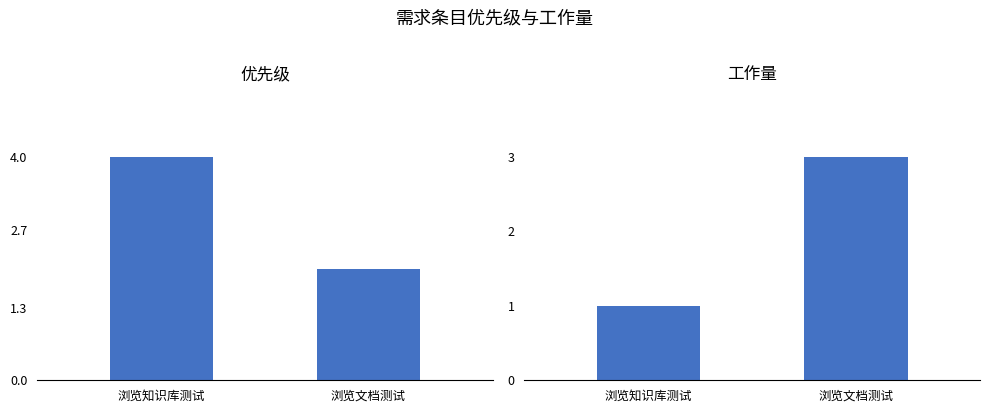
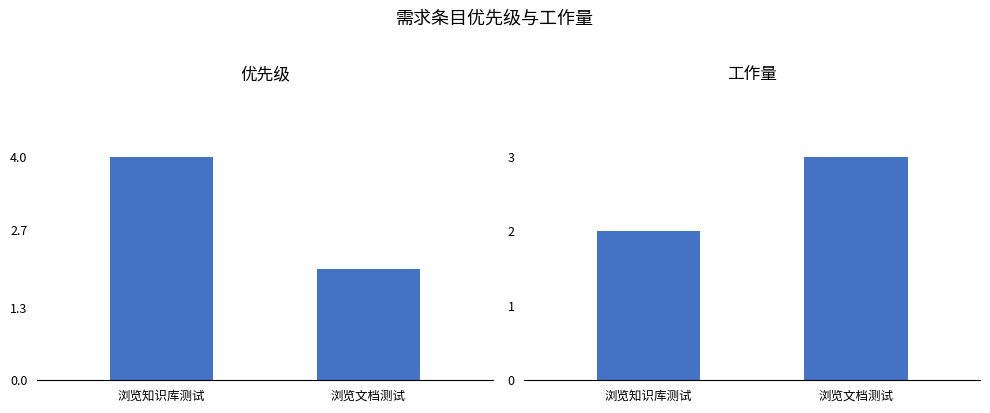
工作量, 浏览知识库测试: 1 -> 2
